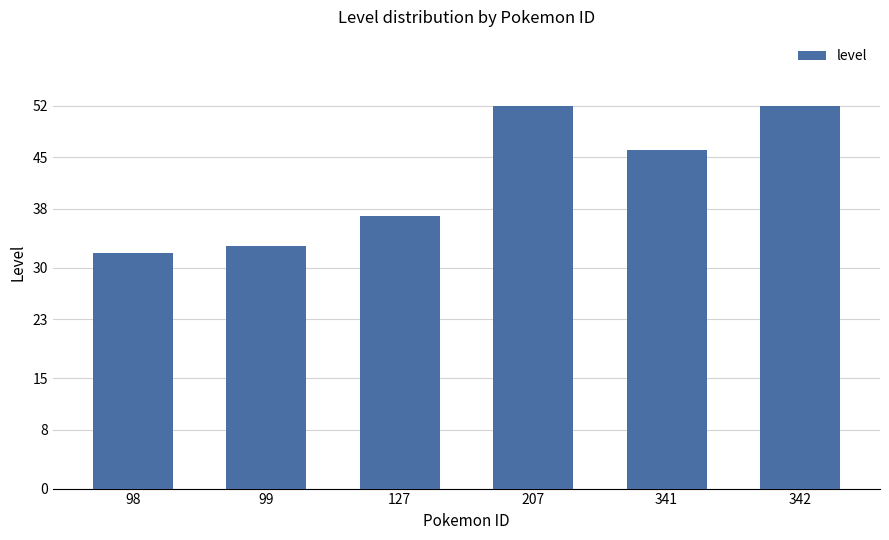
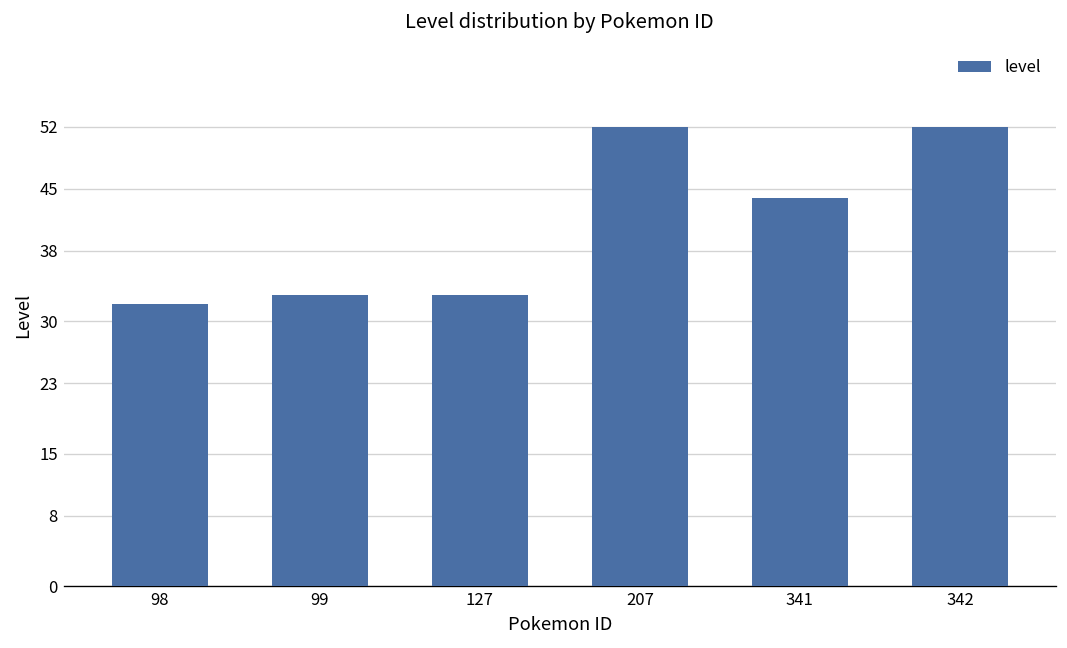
127: 37 -> 33
341: 46 -> 44
